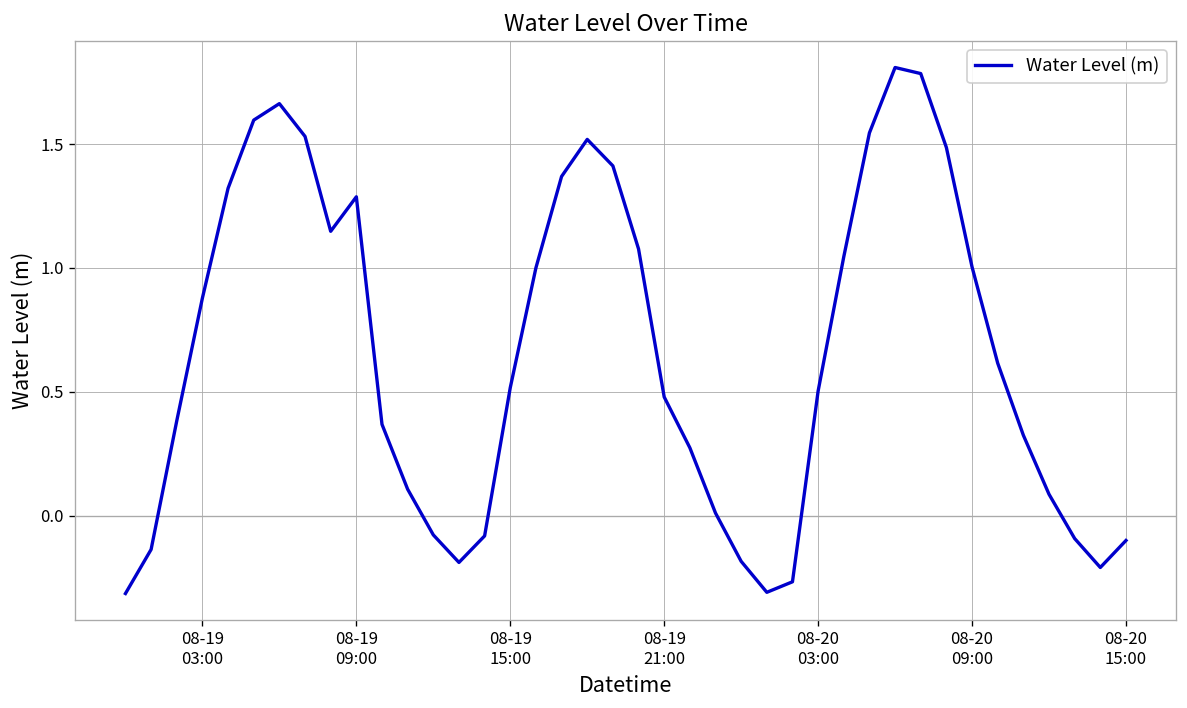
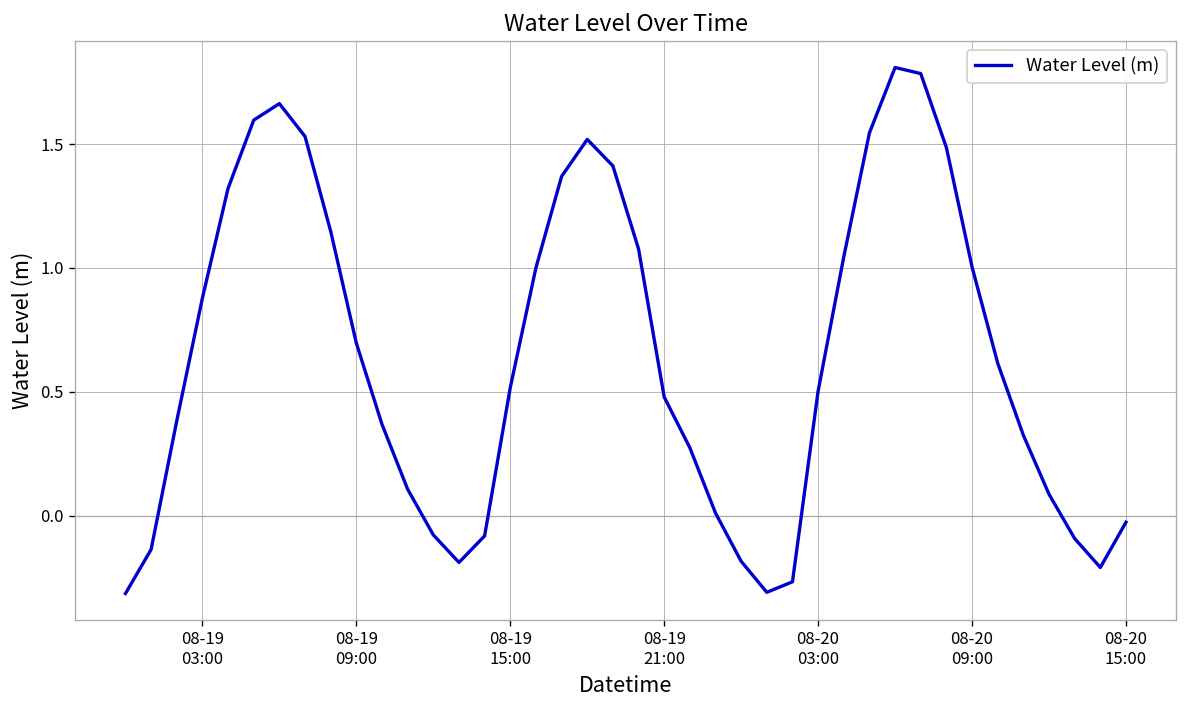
08-19 09:00: 1.29 -> 0.70
08-20 15:00: -0.10 -> -0.03
